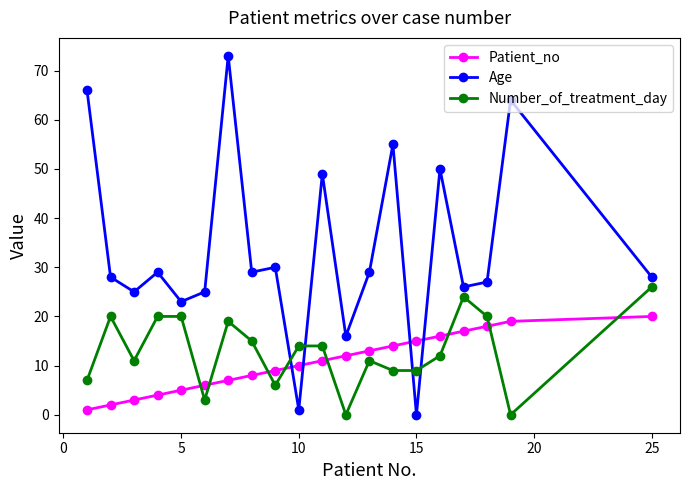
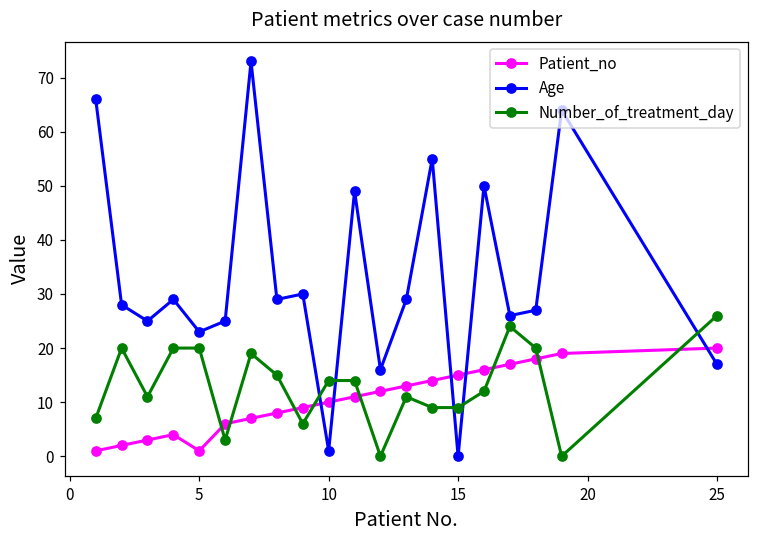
Patient_no, 5: 5 -> 1
Age, 25: 28 -> 17
